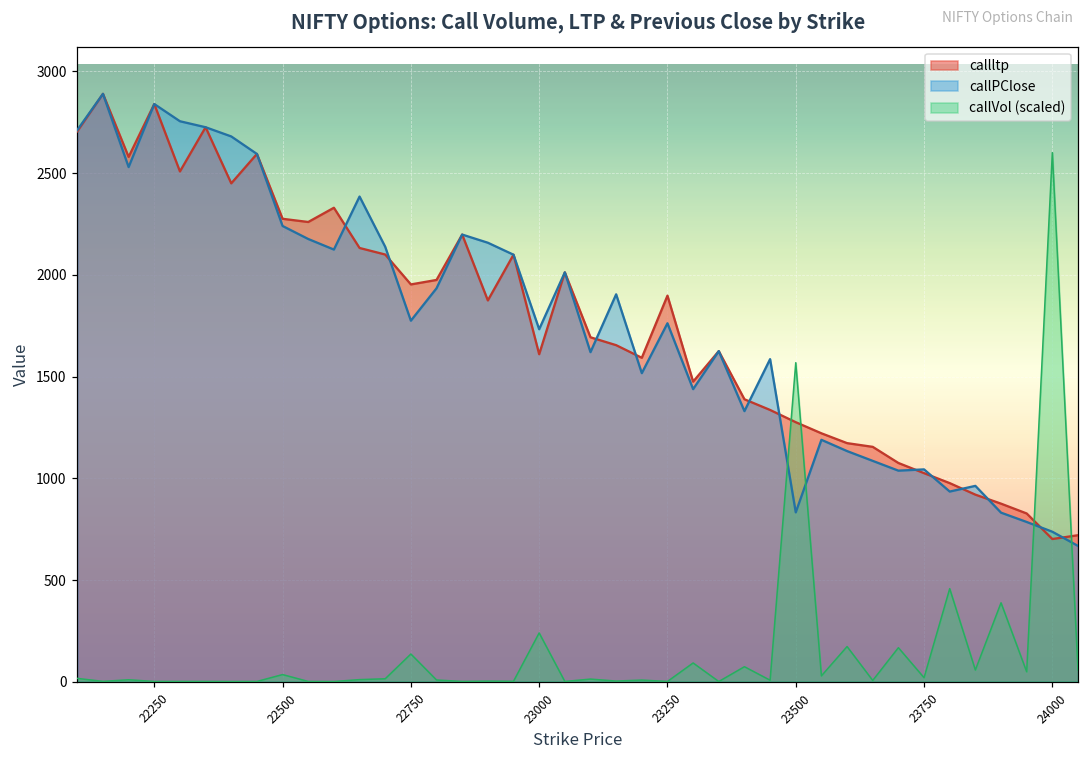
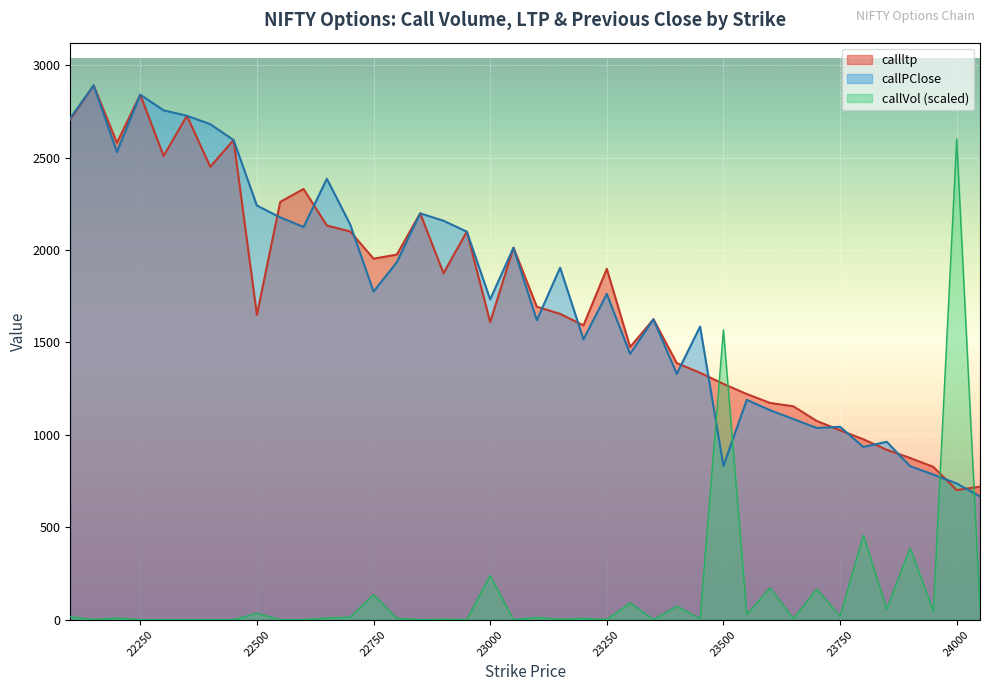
callltp, 22500: 2280 -> 1650
